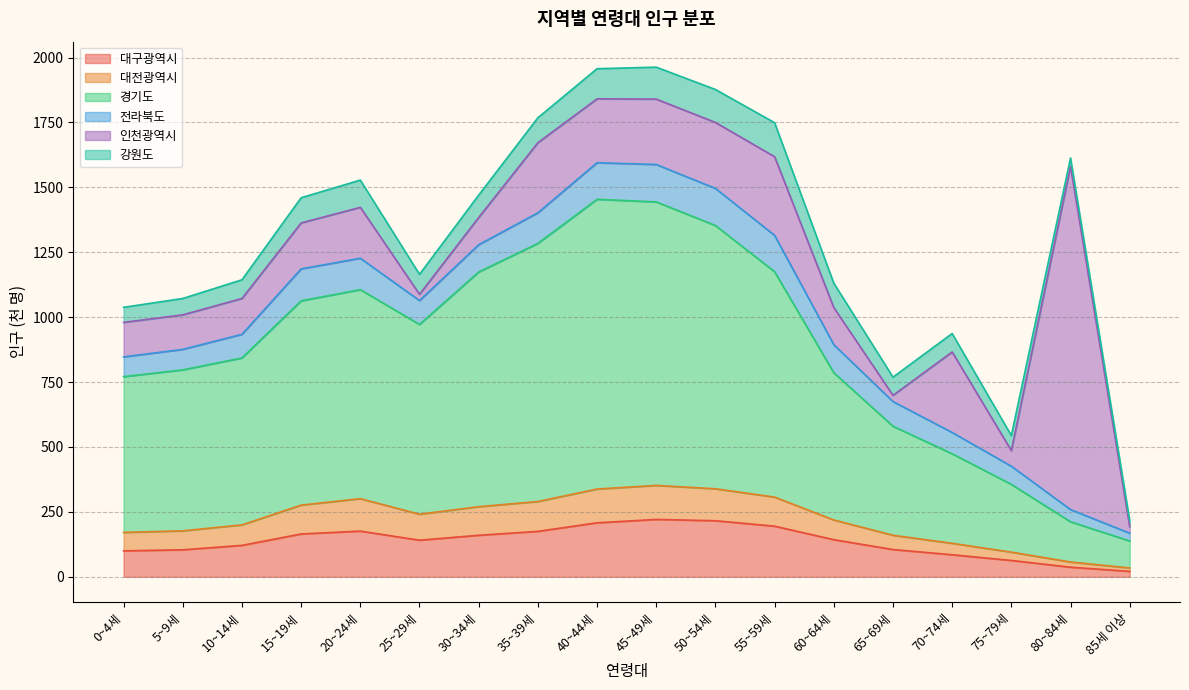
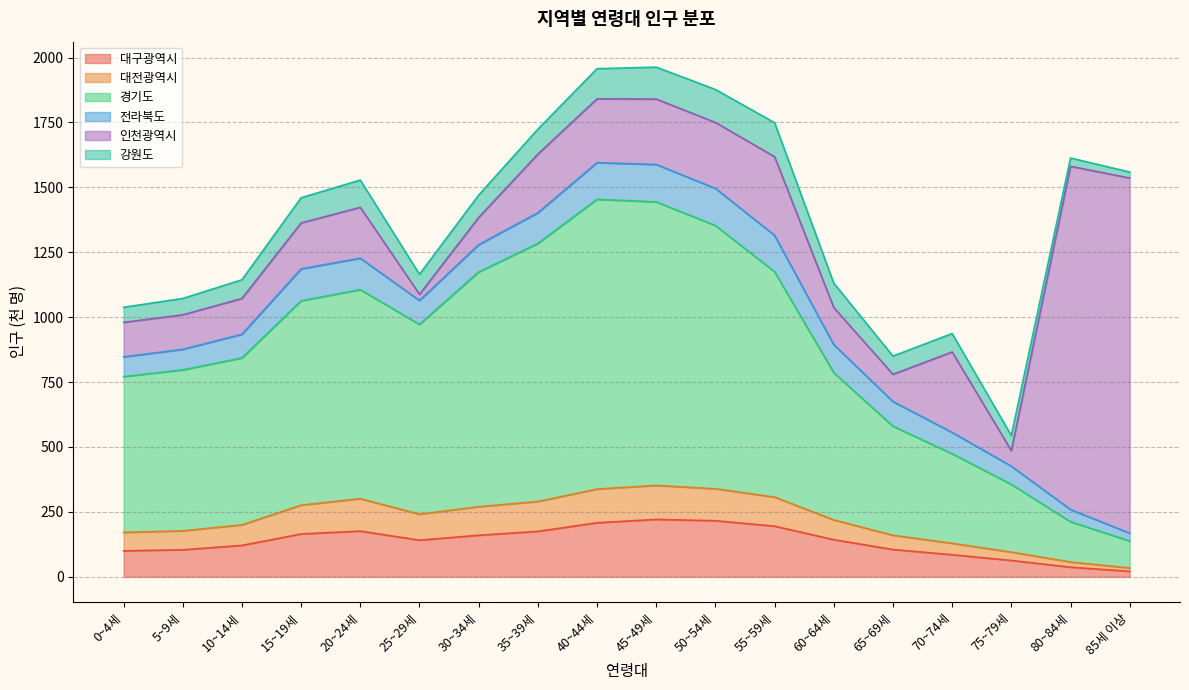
인천광역시, 35~39세: 270 -> 230
인천광역시, 65~69세: 20 -> 110
인천광역시, 85세 이상: 30 -> 1370
